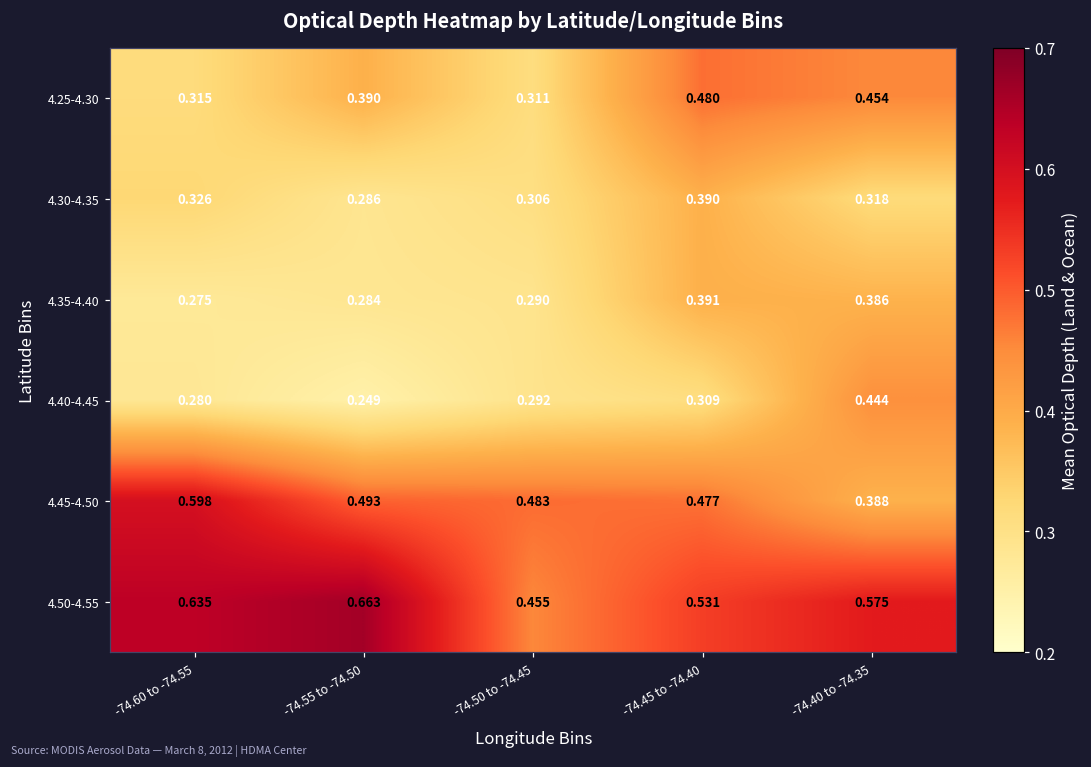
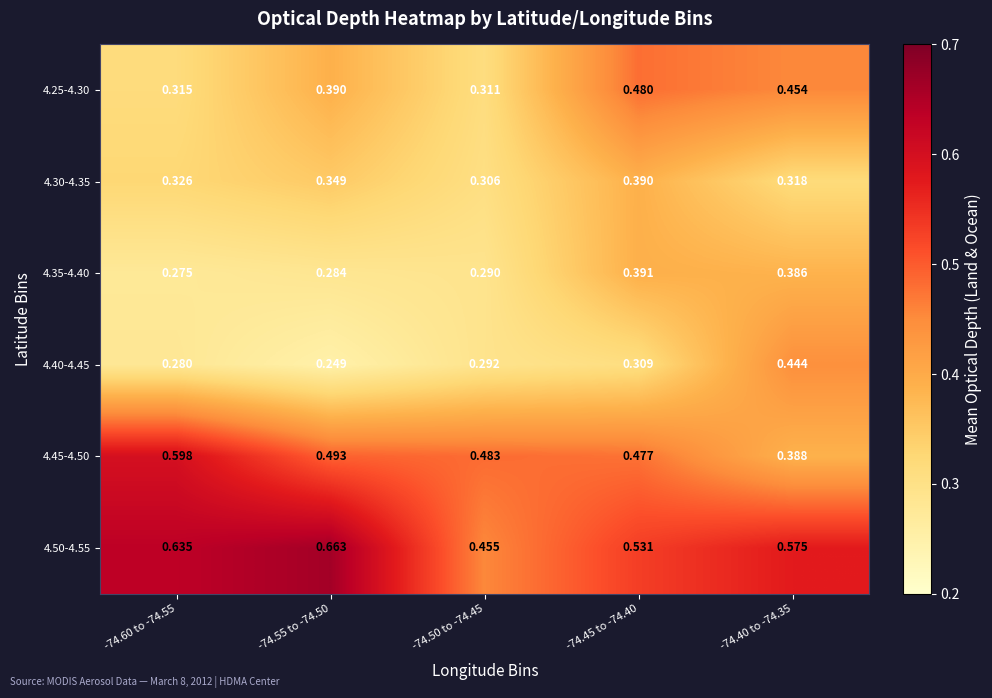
4.30-4.35, -74.55 to -74.50: 0.286 -> 0.349
